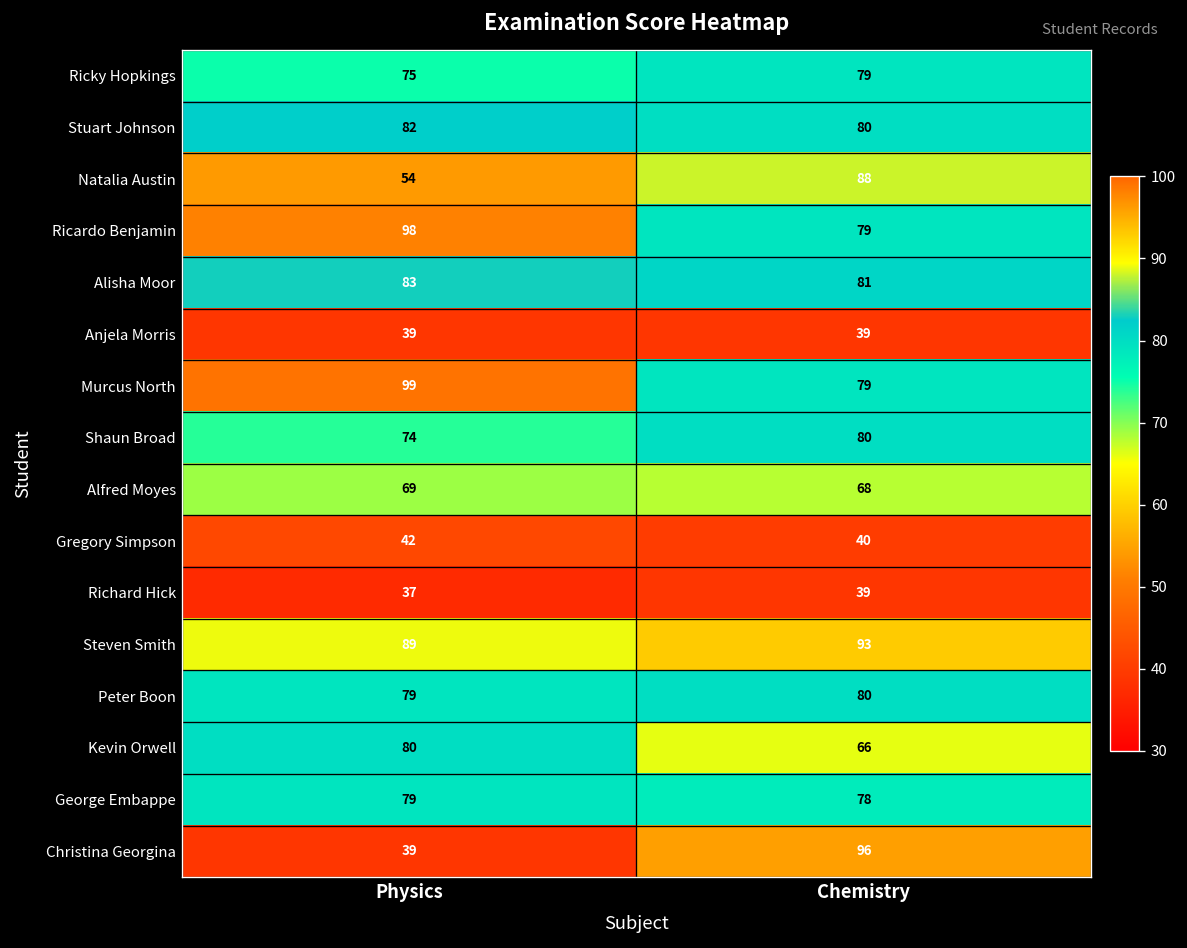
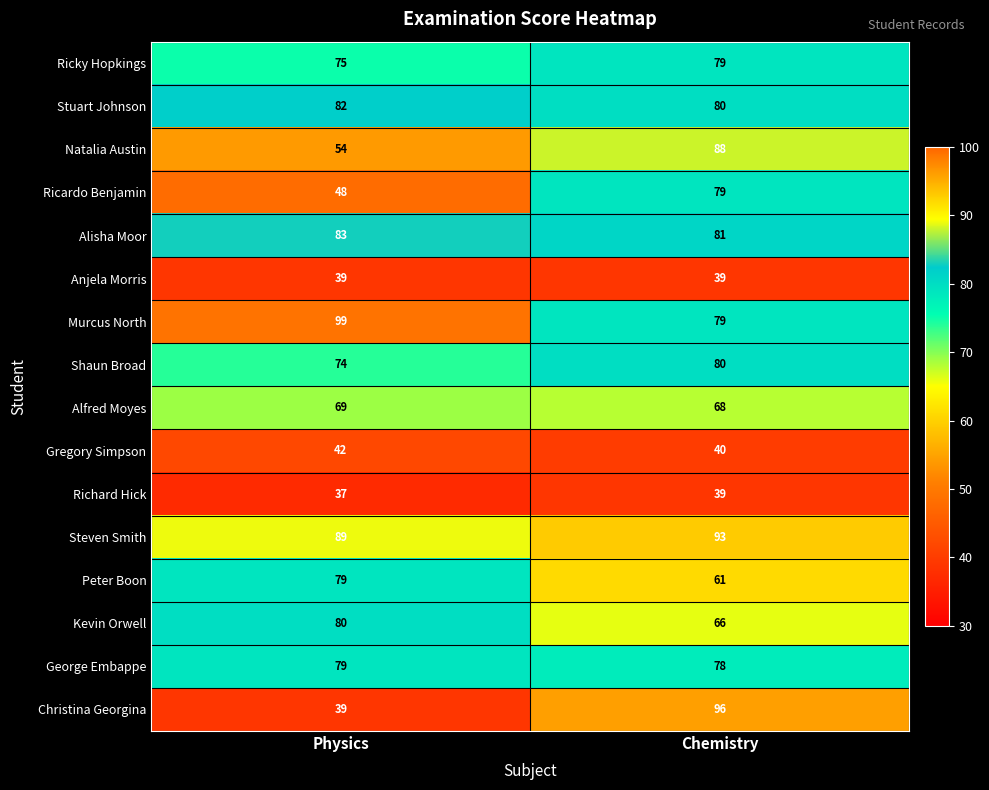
Ricardo Benjamin, Physics: 98 -> 48
Peter Boon, Chemistry: 80 -> 61
